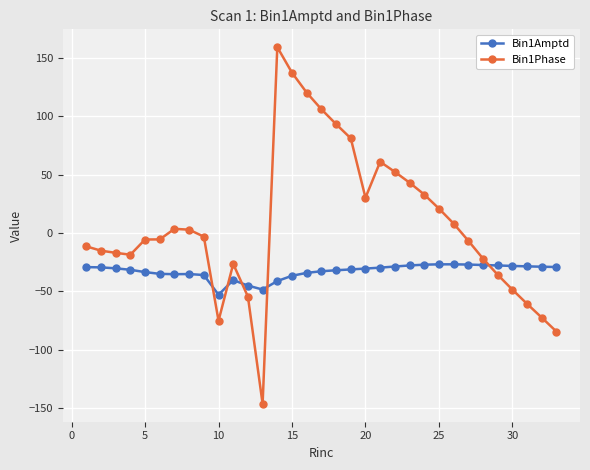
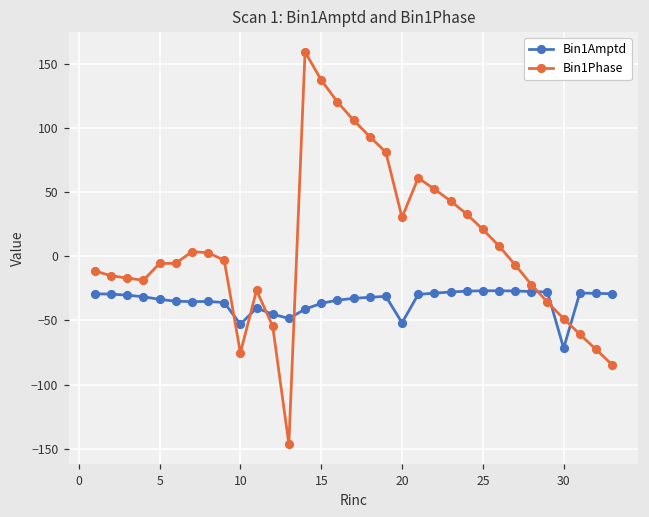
Bin1Amptd, 20: -31 -> -52
Bin1Amptd, 30: -28 -> -72
